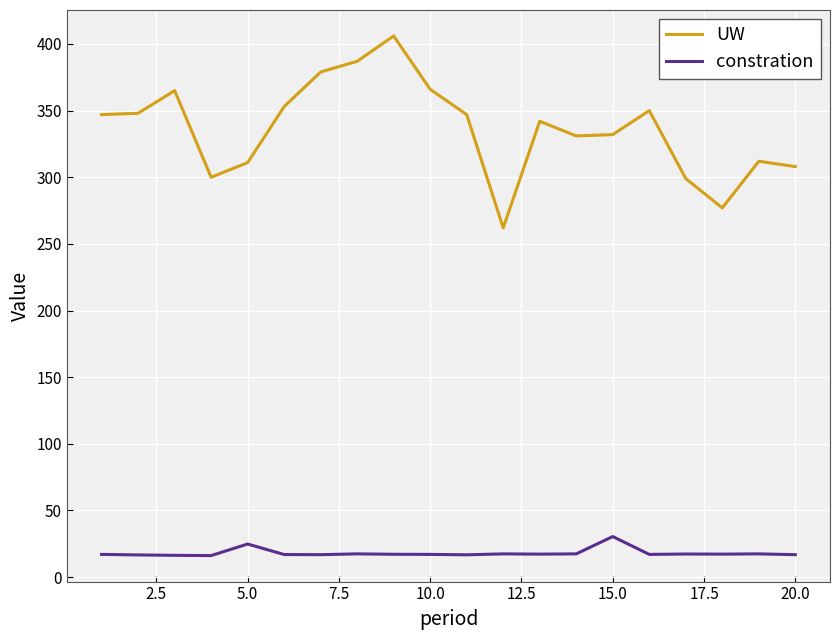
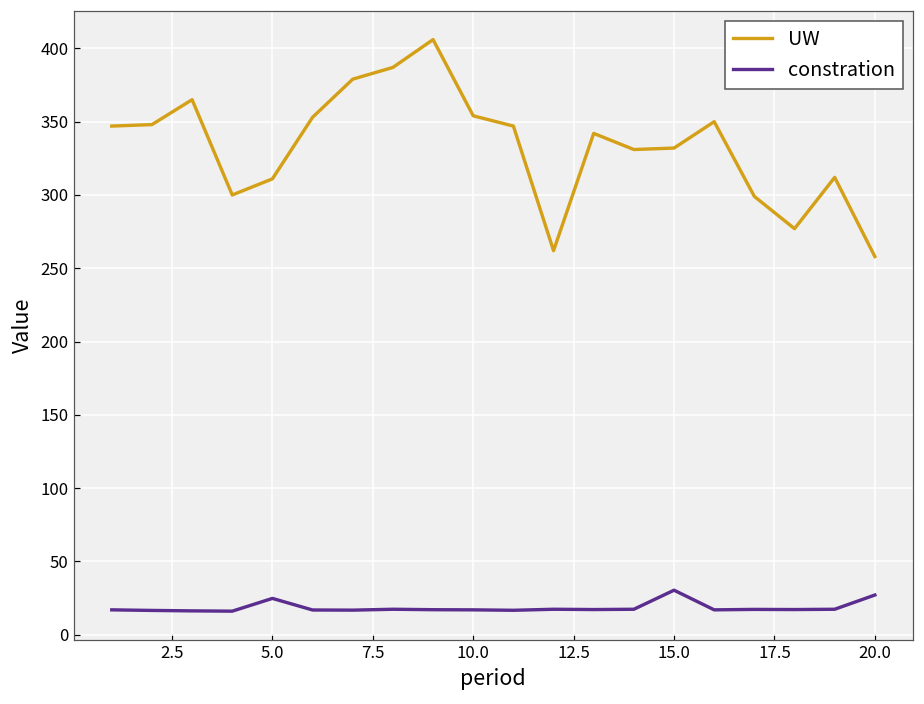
UW, 10.0: 366 -> 354
UW, 20.0: 308 -> 258
constration, 20.0: 17 -> 27
